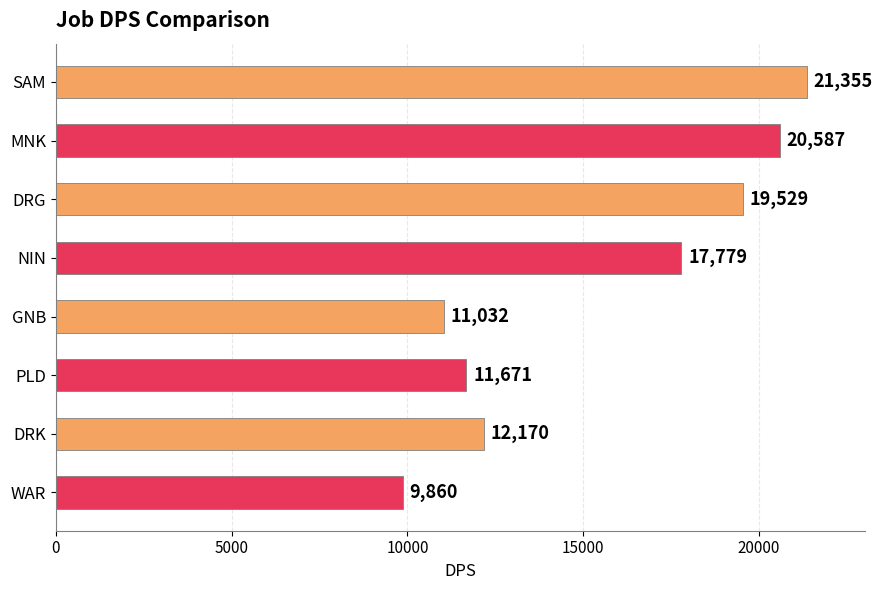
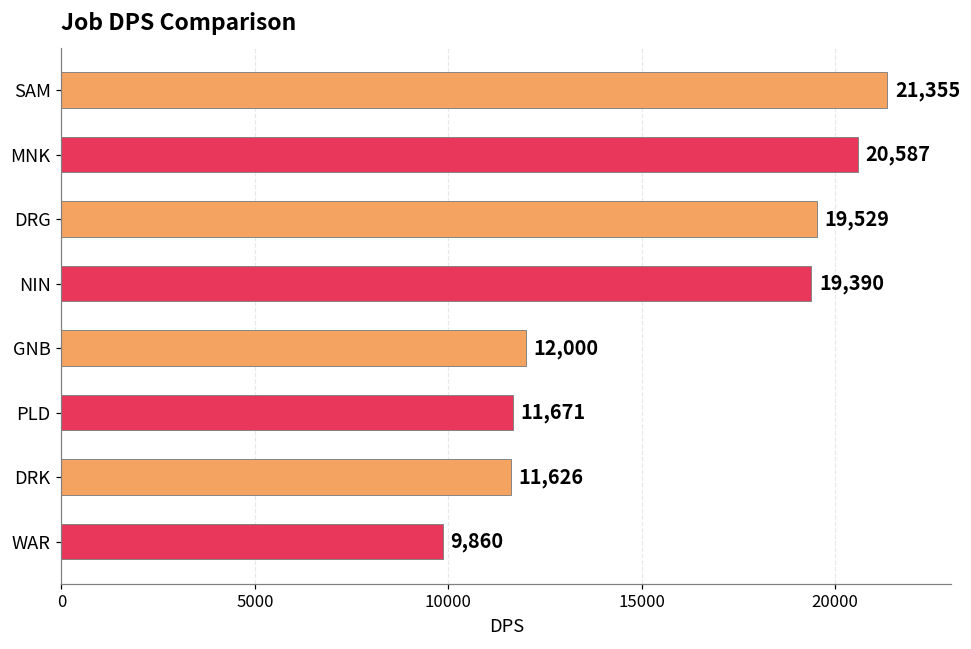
NIN: 17,779 -> 19,390
GNB: 11,032 -> 12,000
DRK: 12,170 -> 11,626
